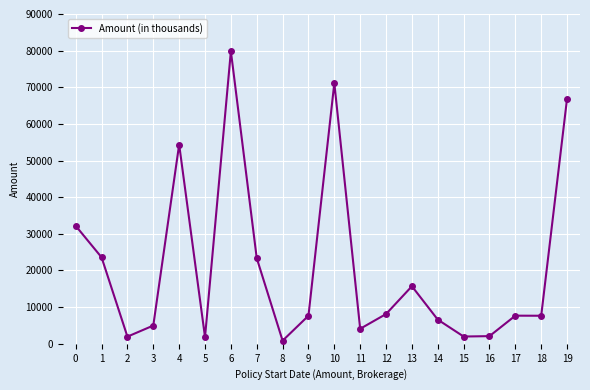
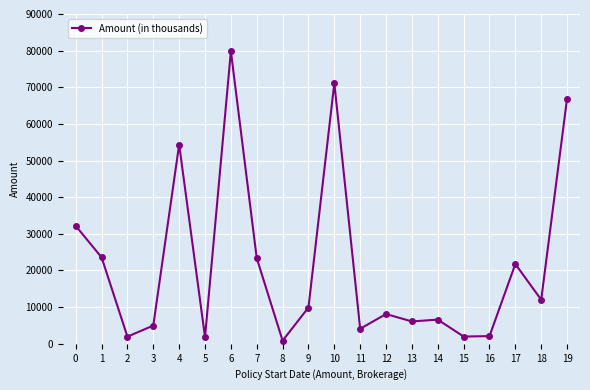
9: 8000 -> 10000
13: 16000 -> 6000
17: 8000 -> 22000
18: 8000 -> 12000
